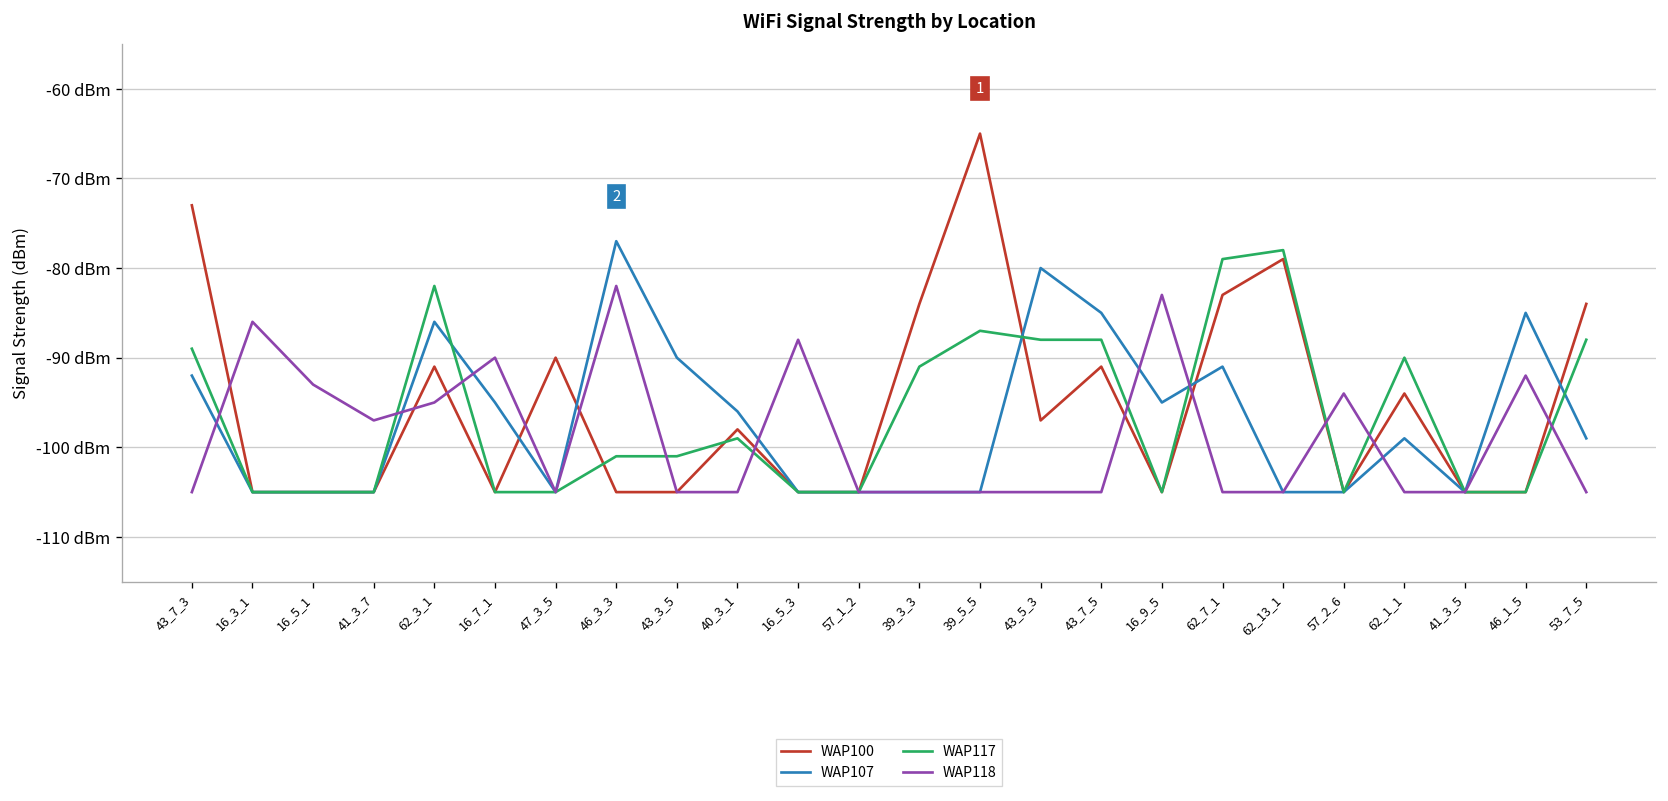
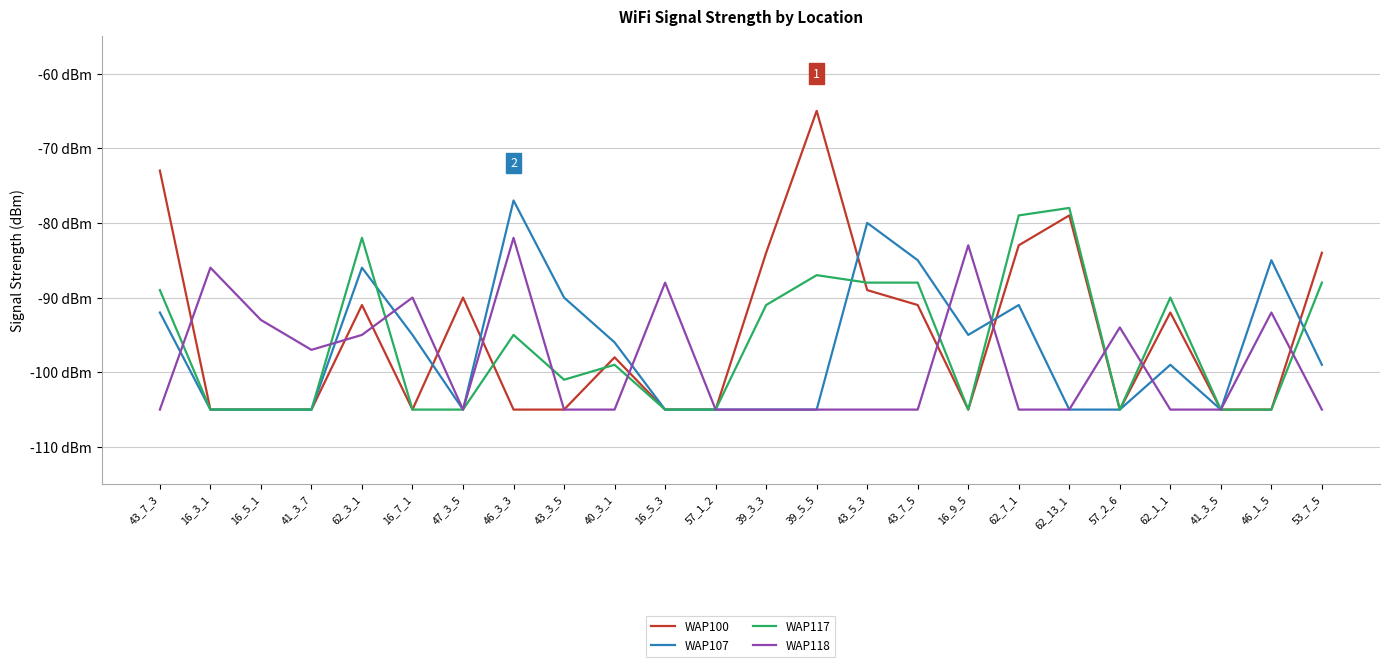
WAP117, 46_3_3: -101 dBm -> -95 dBm
WAP100, 43_5_3: -97 dBm -> -89 dBm
WAP100, 62_1_1: -94 dBm -> -92 dBm
